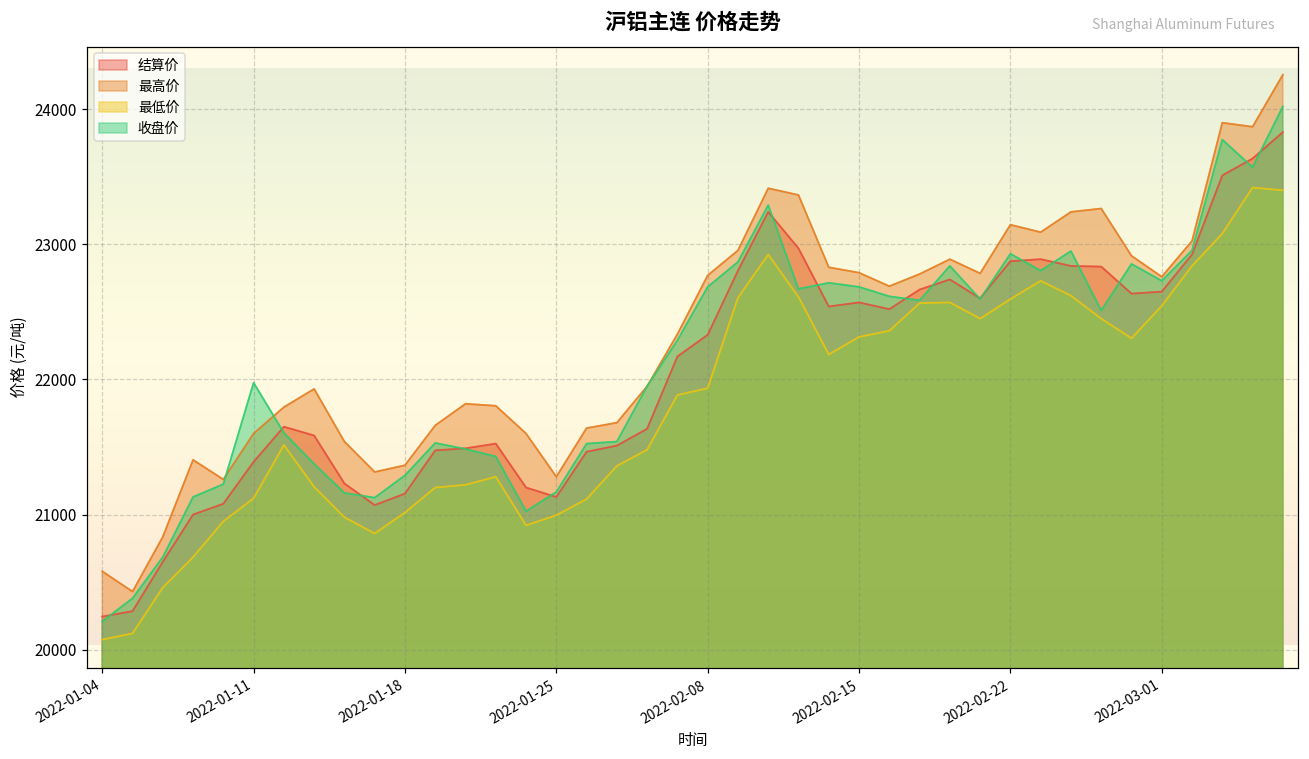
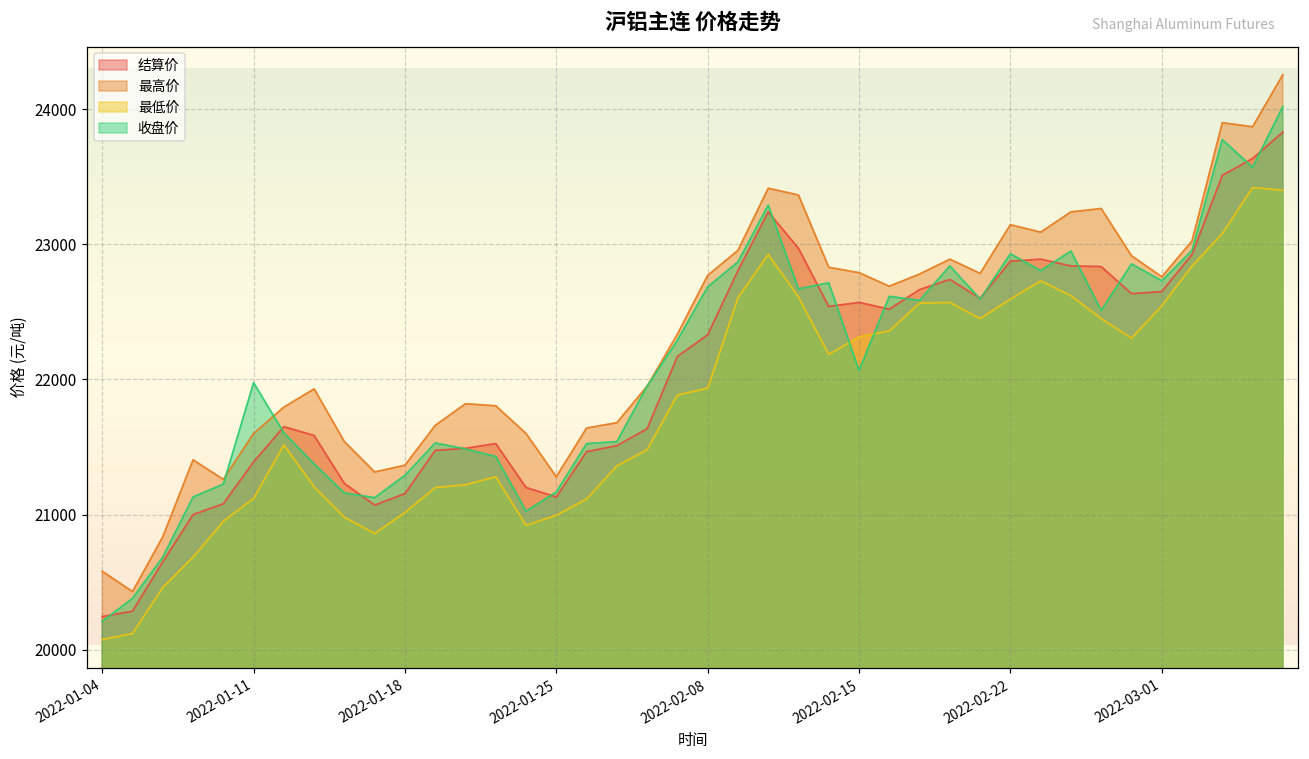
收盘价, 2022-02-15: 22690 -> 22070
